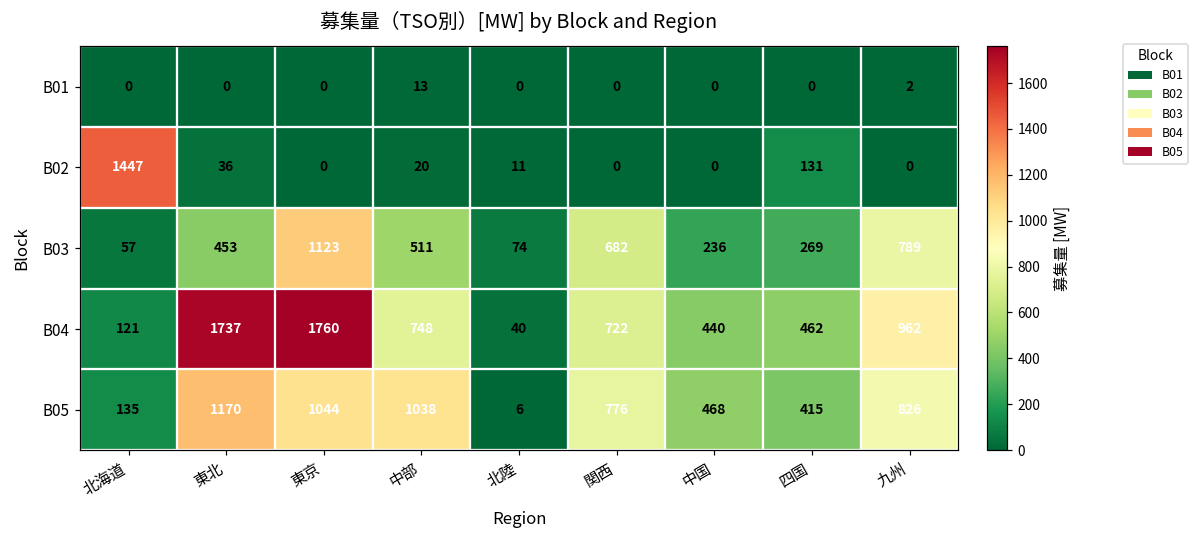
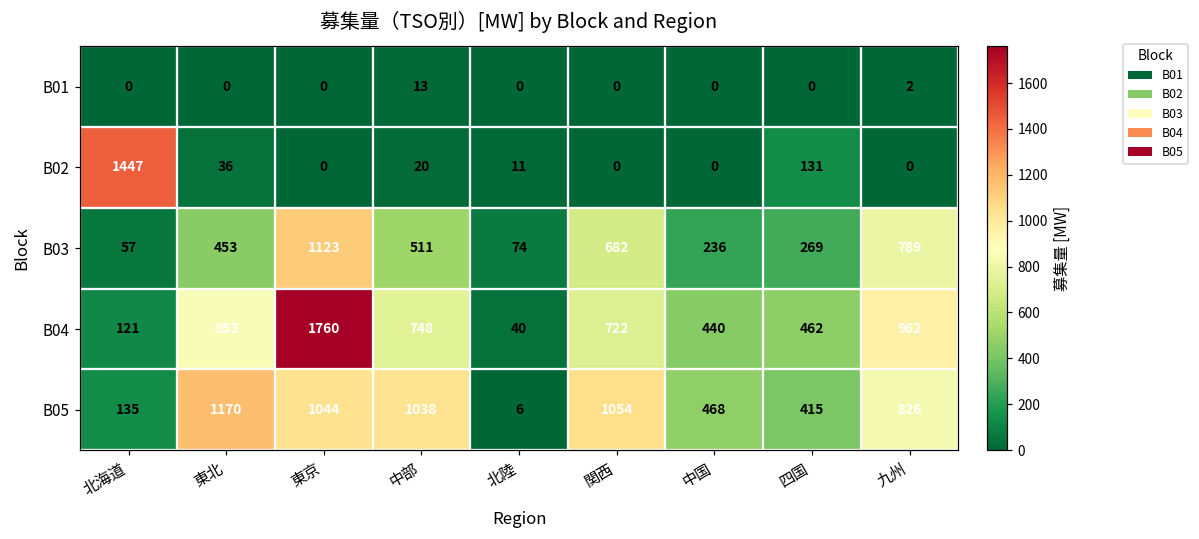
B04, 東北: 1737 -> 853
B05, 関西: 776 -> 1054
